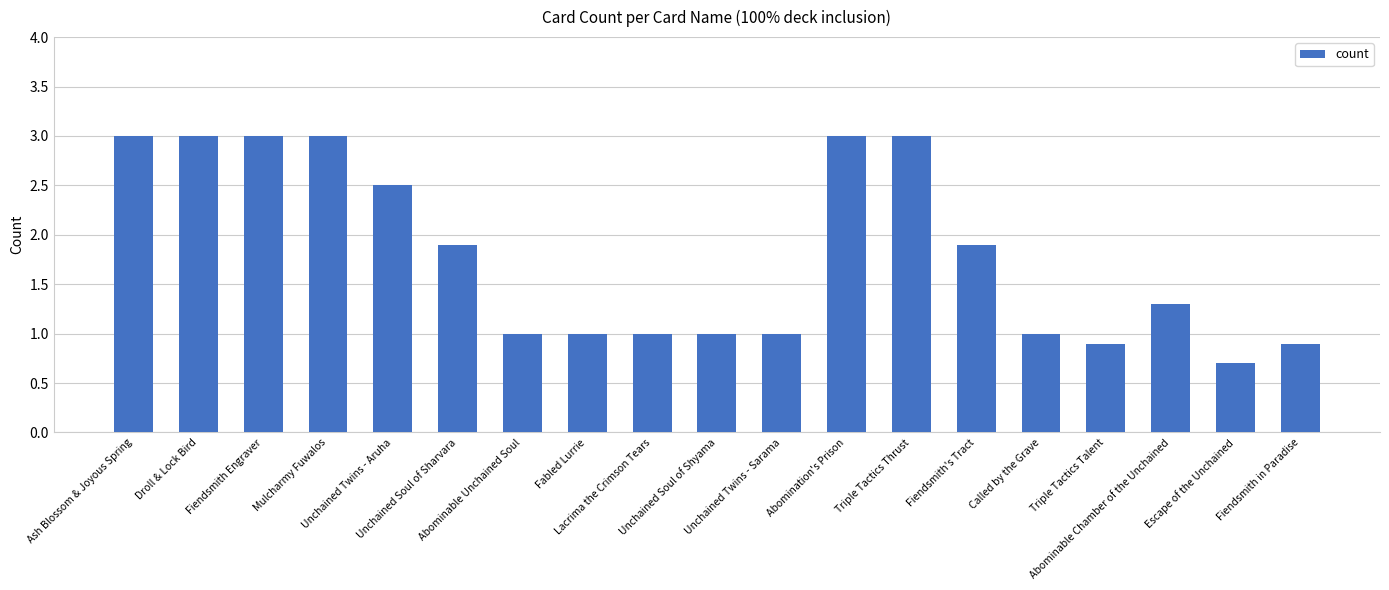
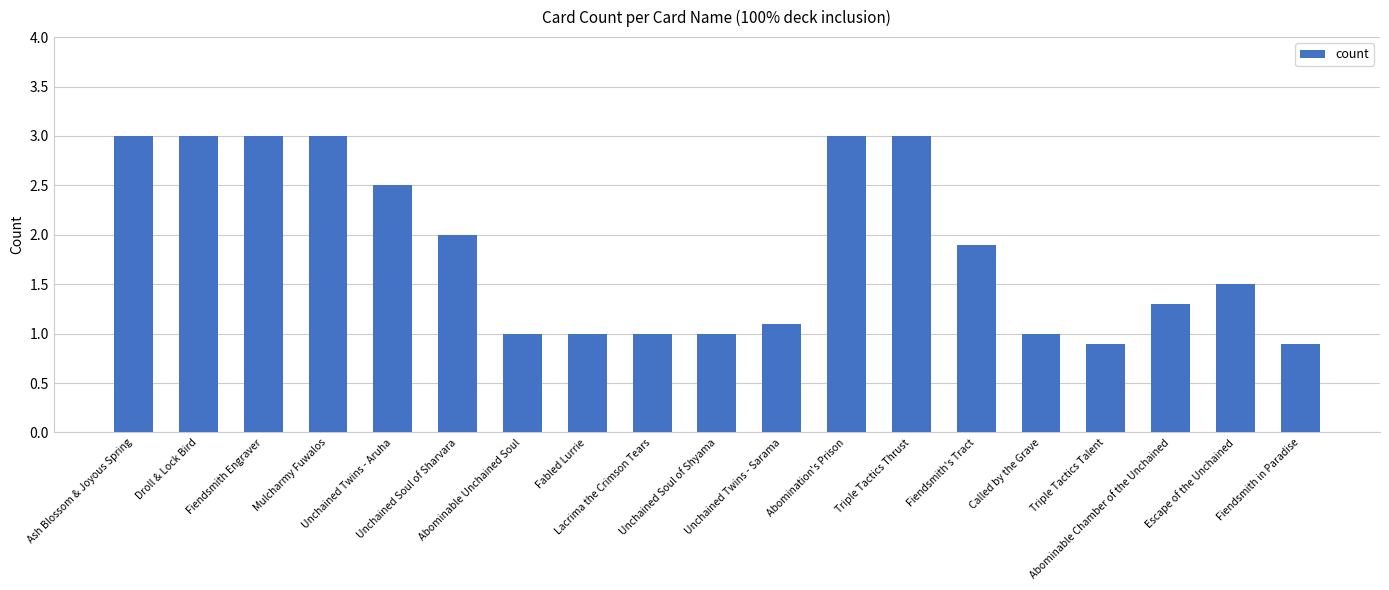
Unchained Soul of Sharvara: 1.9 -> 2.0
Unchained Twins - Sarama: 1.0 -> 1.1
Escape of the Unchained: 0.7 -> 1.5
